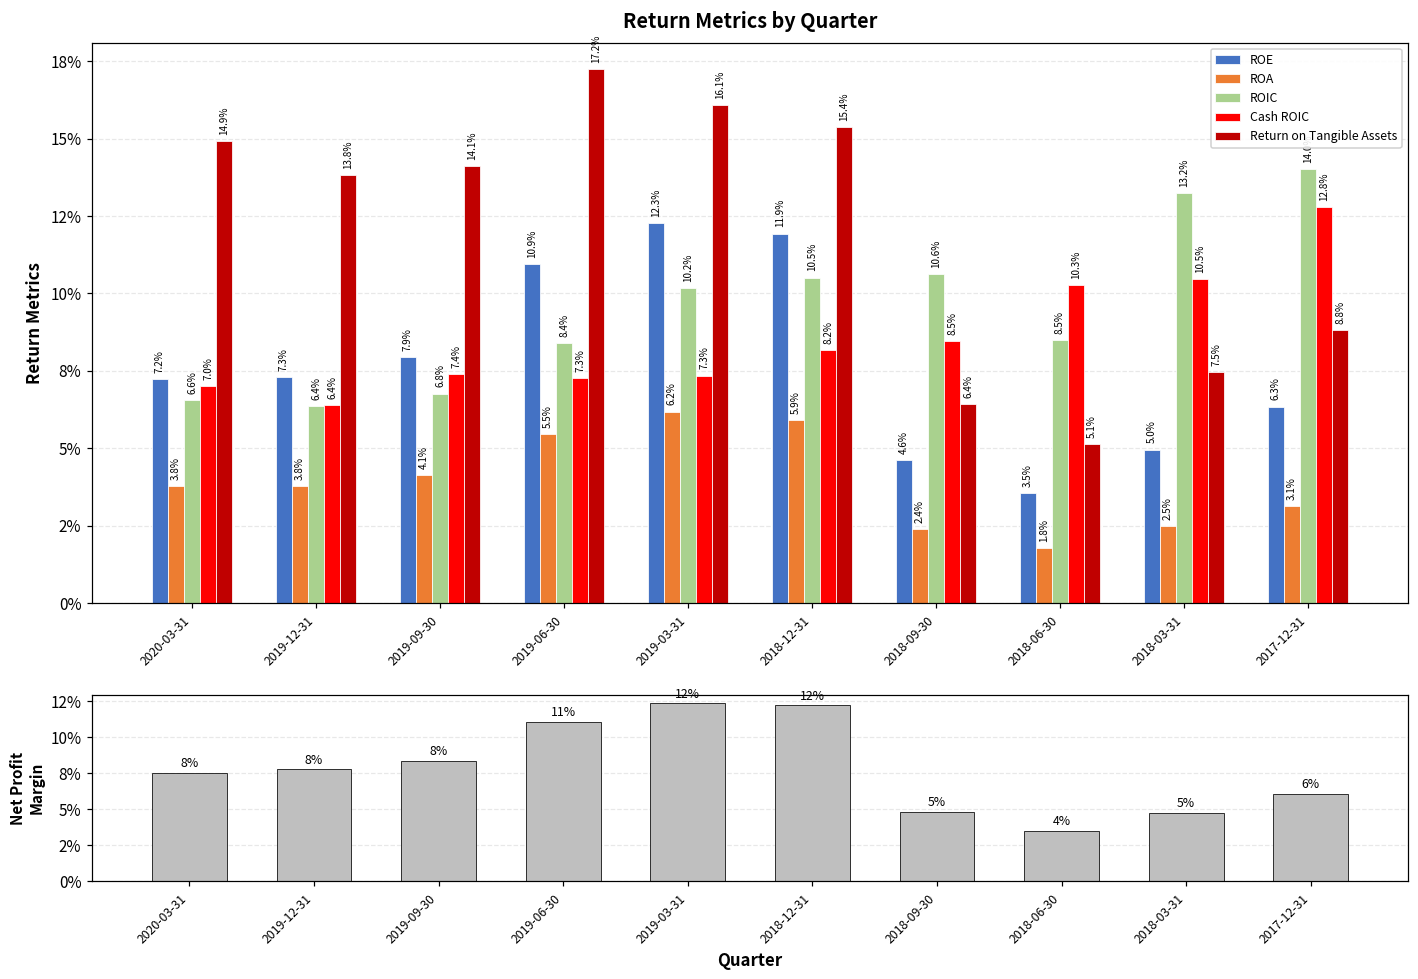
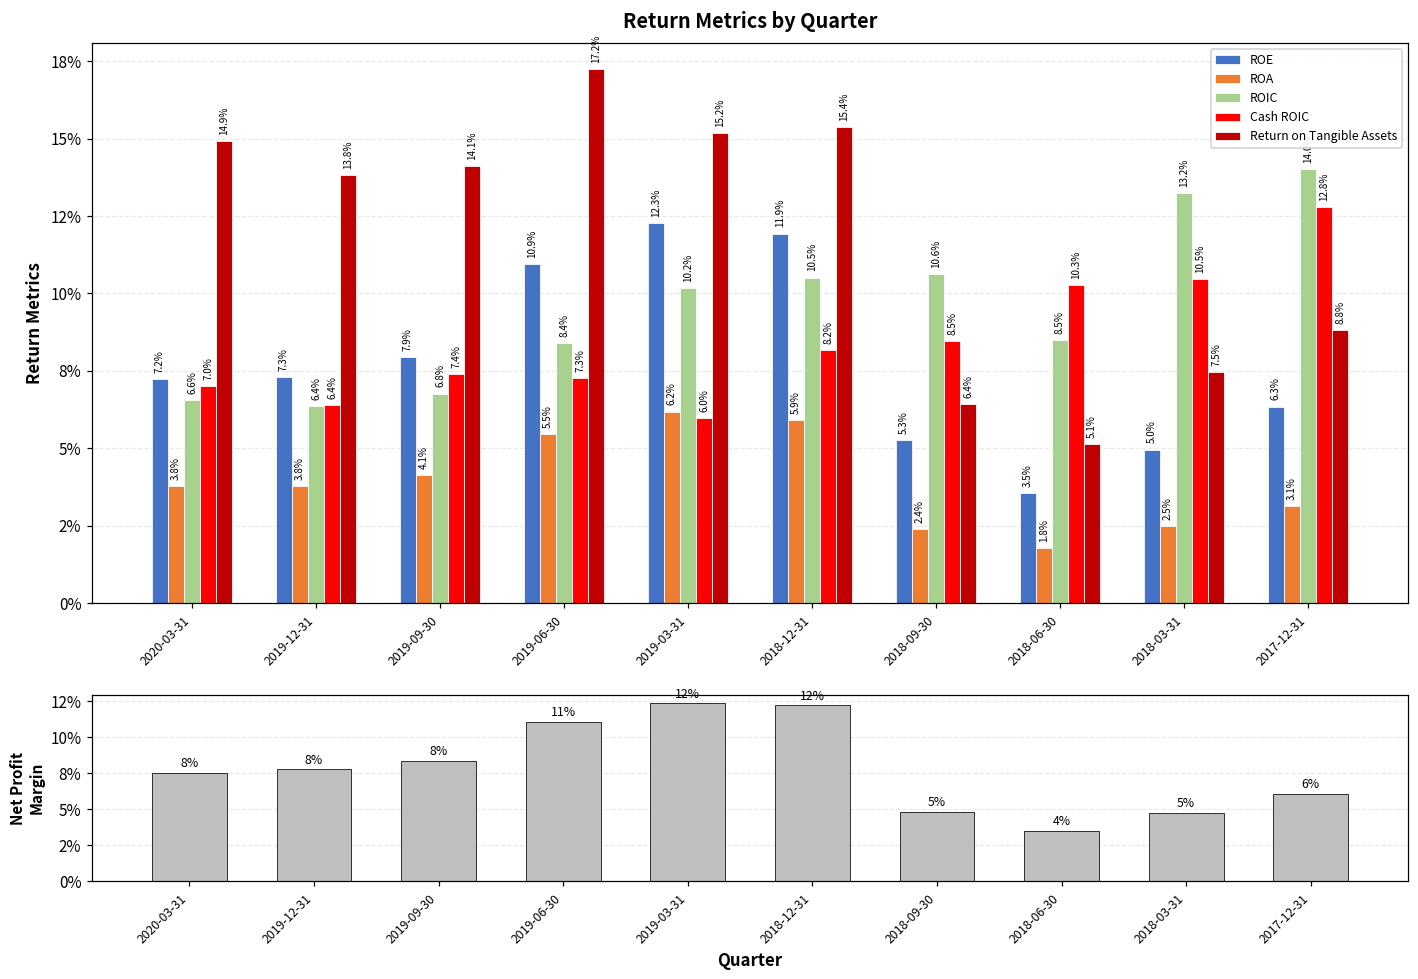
Return Metrics by Quarter, Cash ROIC, 2019-03-31: 7.3% -> 6.0%
Return Metrics by Quarter, Return on Tangible Assets, 2019-03-31: 16.1% -> 15.2%
Return Metrics by Quarter, ROE, 2018-09-30: 4.6% -> 5.3%
